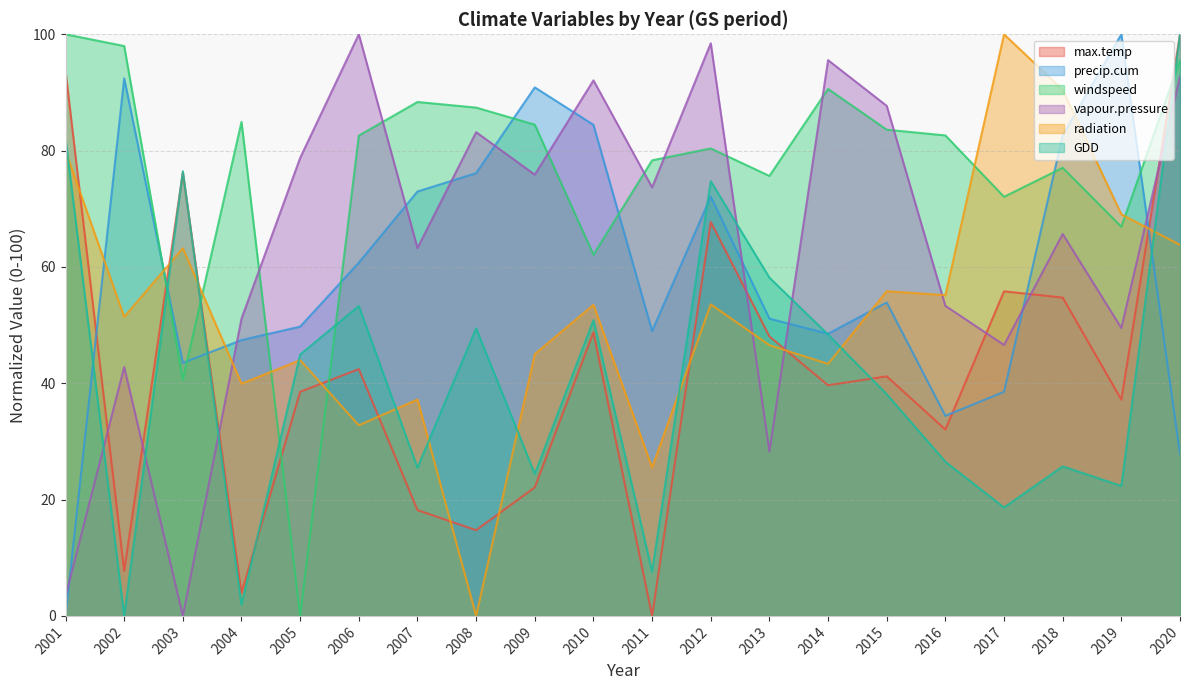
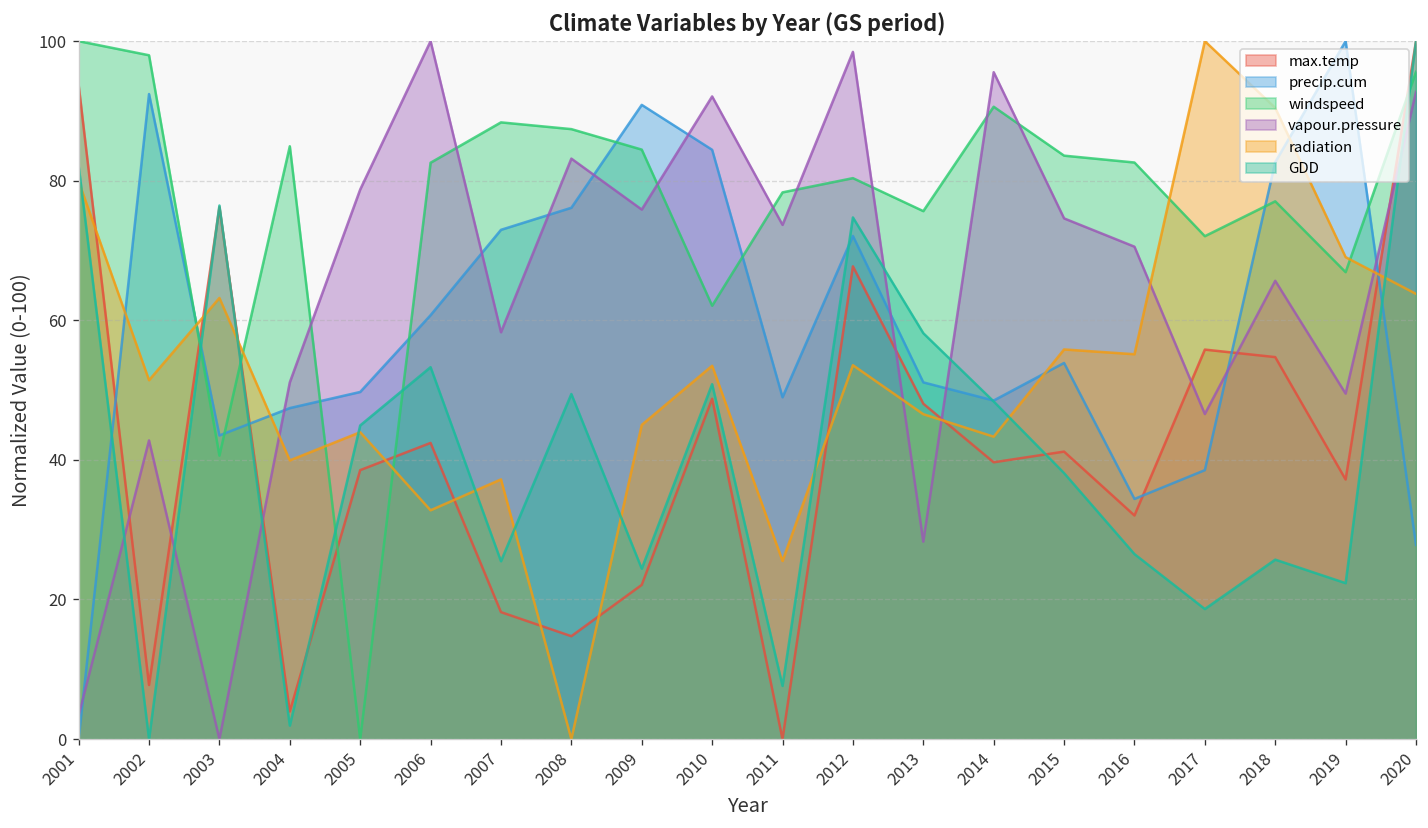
vapour.pressure, 2007: 63 -> 58
vapour.pressure, 2015: 88 -> 75
vapour.pressure, 2016: 53 -> 71
